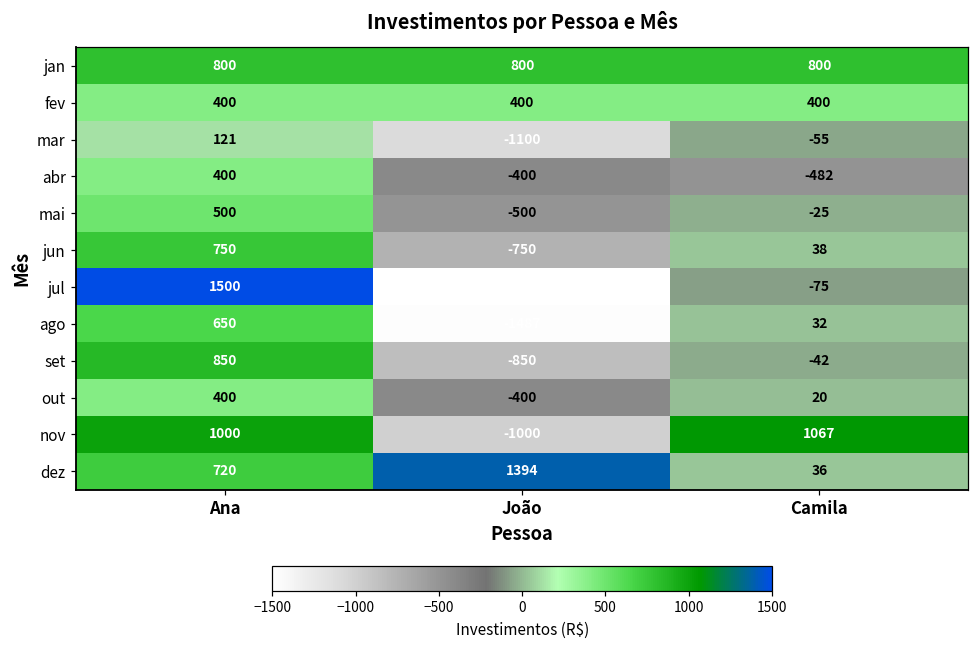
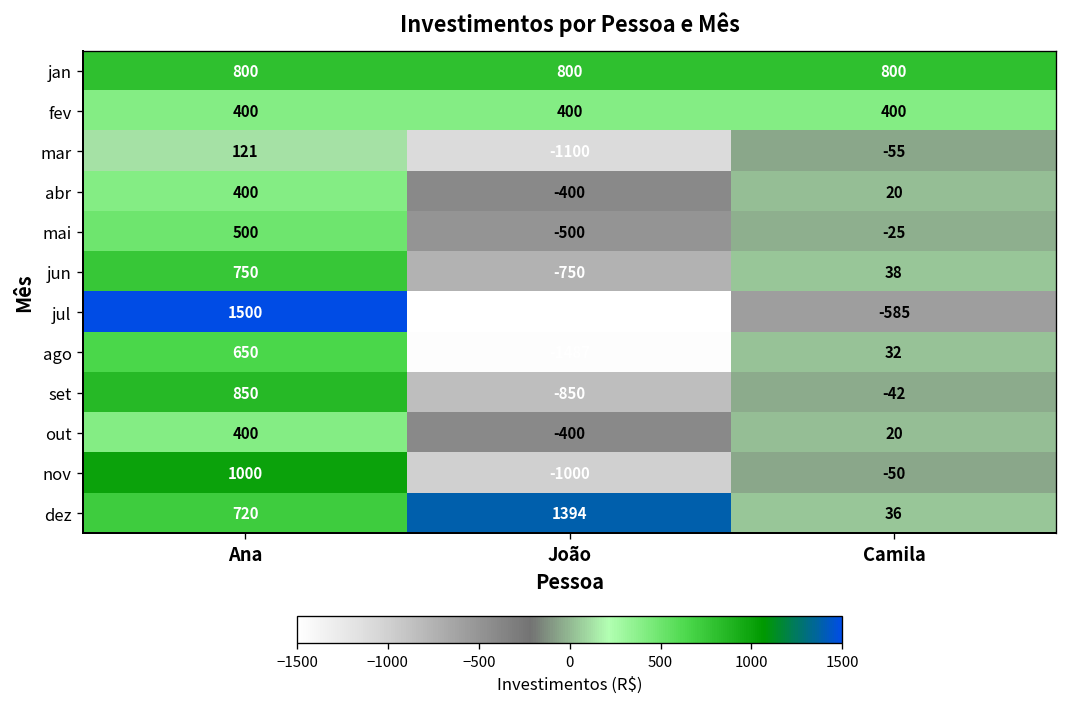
abr, Camila: -482 -> 20
jul, Camila: -75 -> -585
nov, Camila: 1067 -> -50
